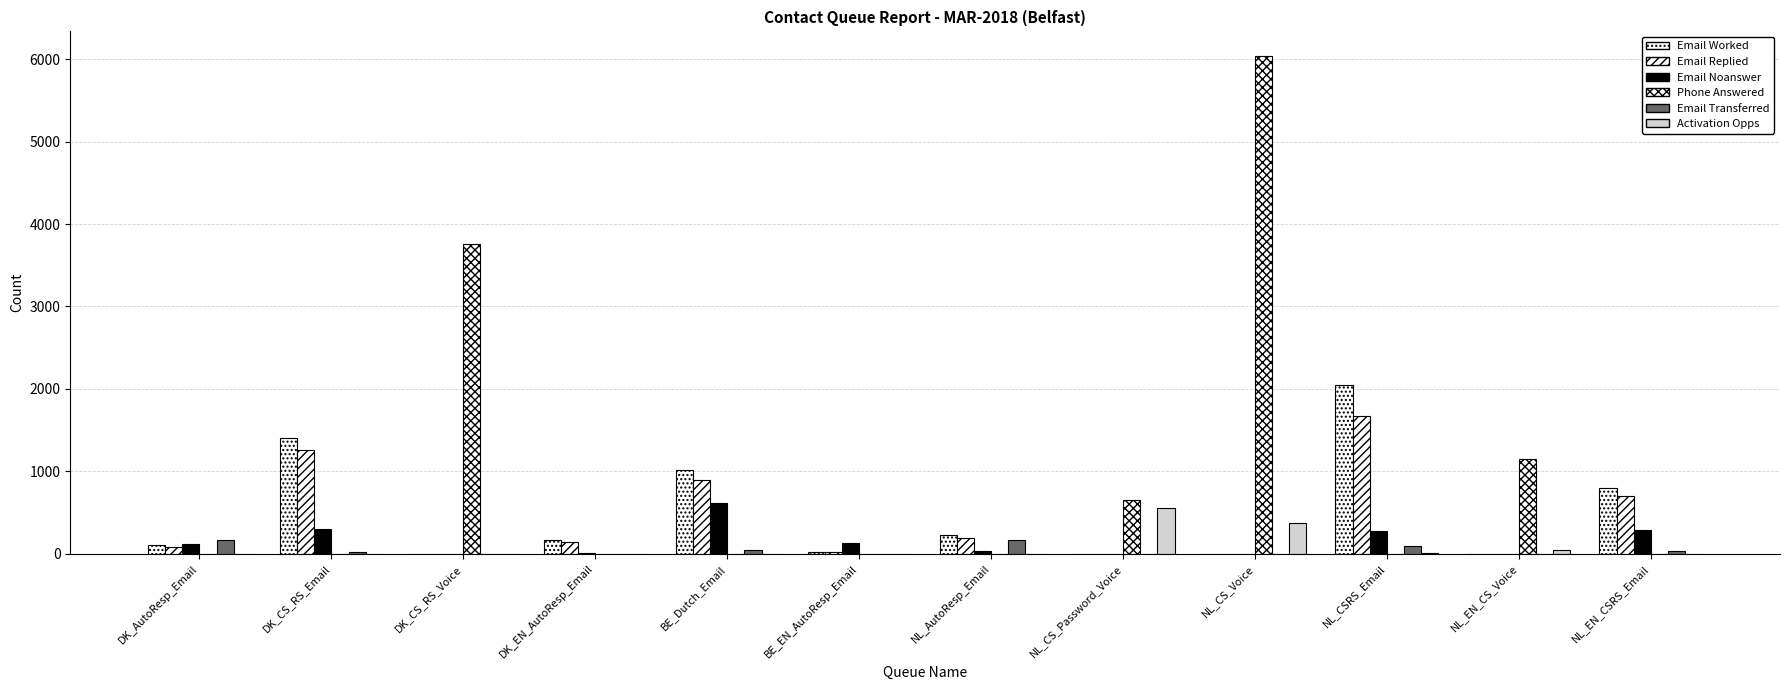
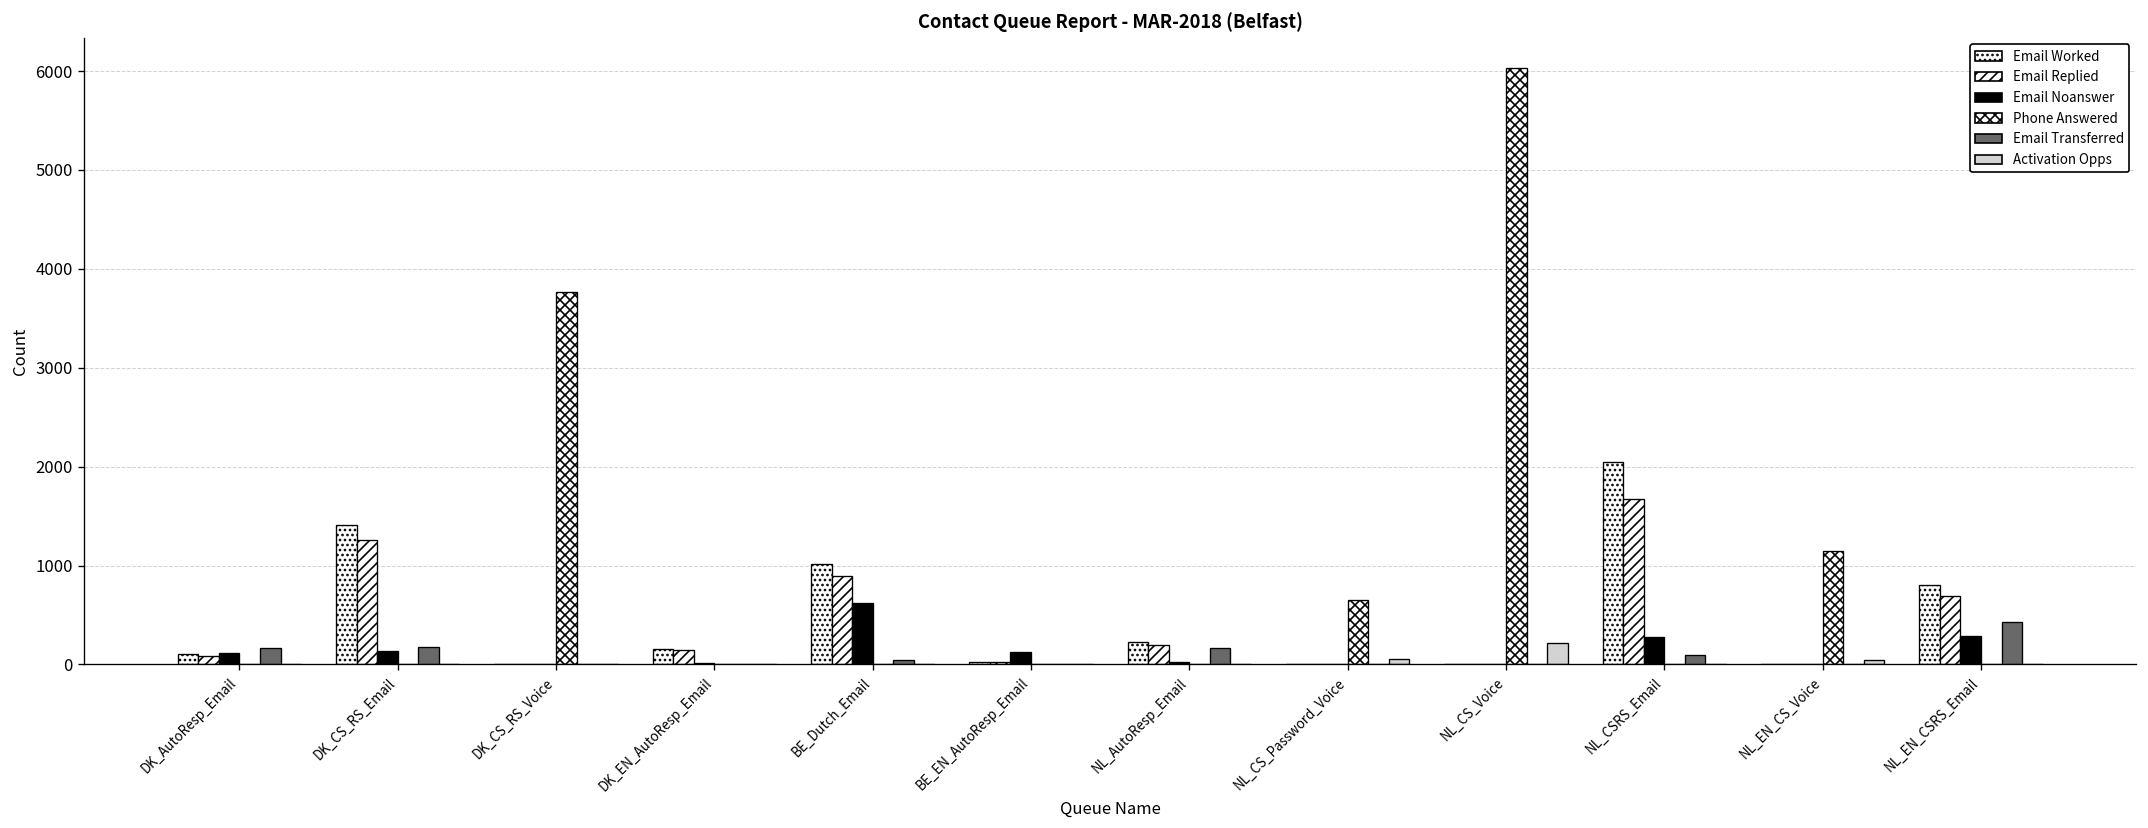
Email Noanswer, DK_CS_RS_Email: 300 -> 100
Email Transferred, DK_CS_RS_Email: 0 -> 200
Activation Opps, NL_CS_Password_Voice: 600 -> 100
Activation Opps, NL_CS_Voice: 400 -> 200
Email Transferred, NL_EN_CSRS_Email: 0 -> 400
